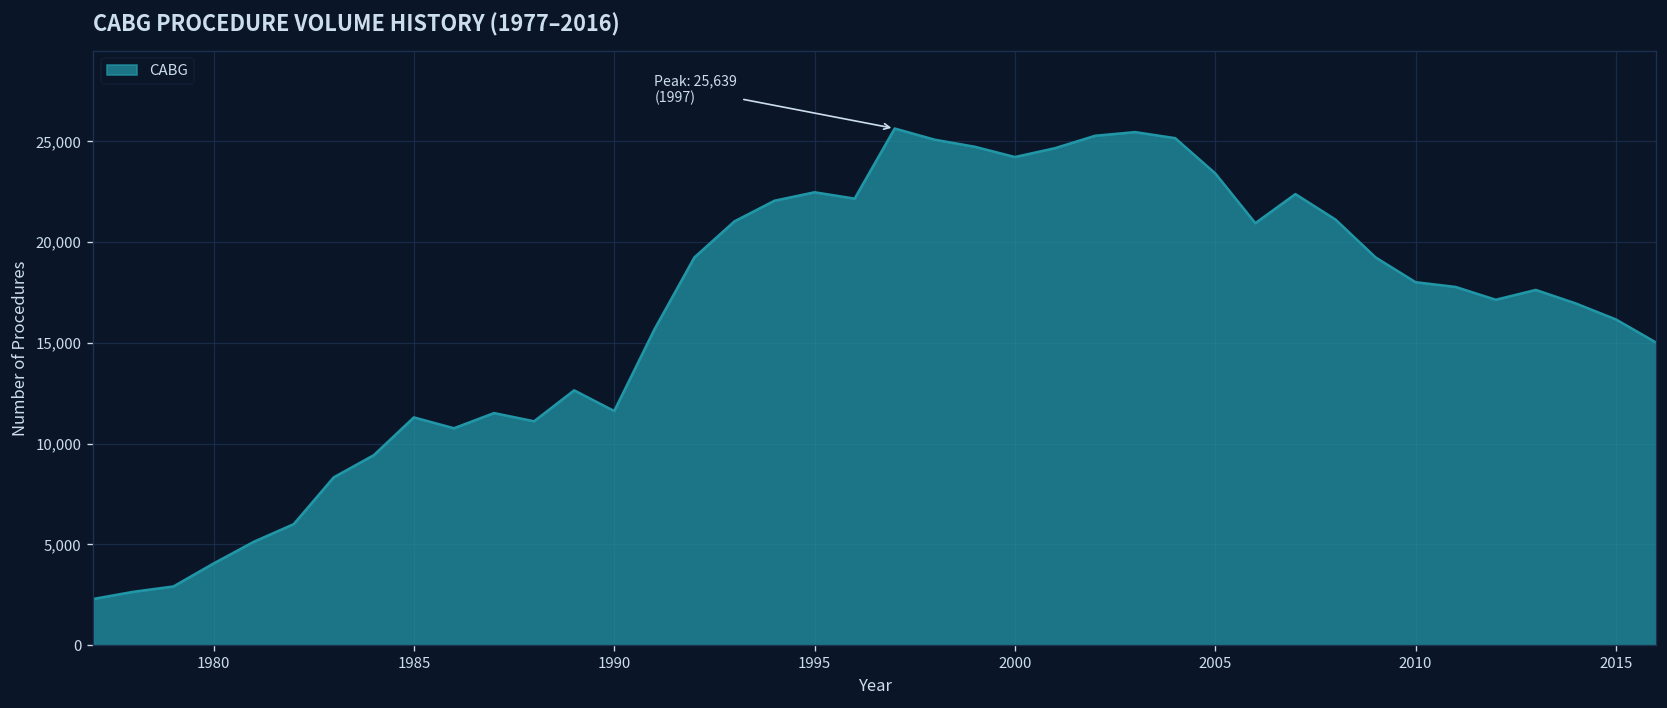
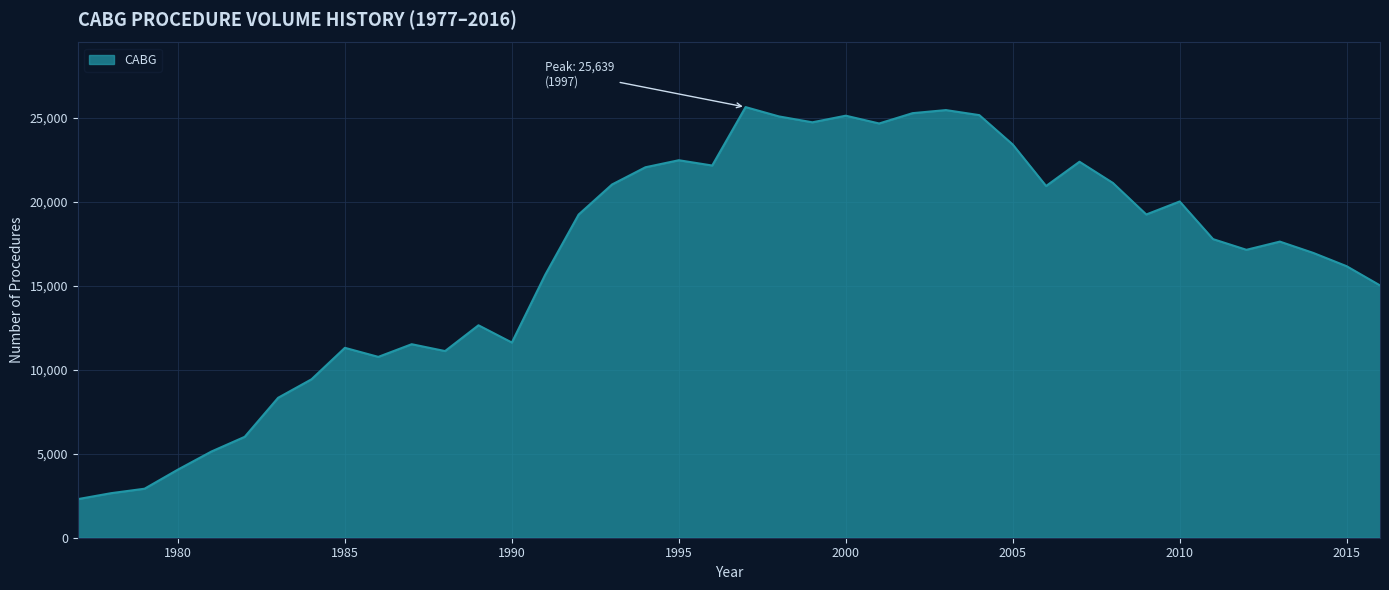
2000: 24,200 -> 25,100
2010: 18,000 -> 20,000
